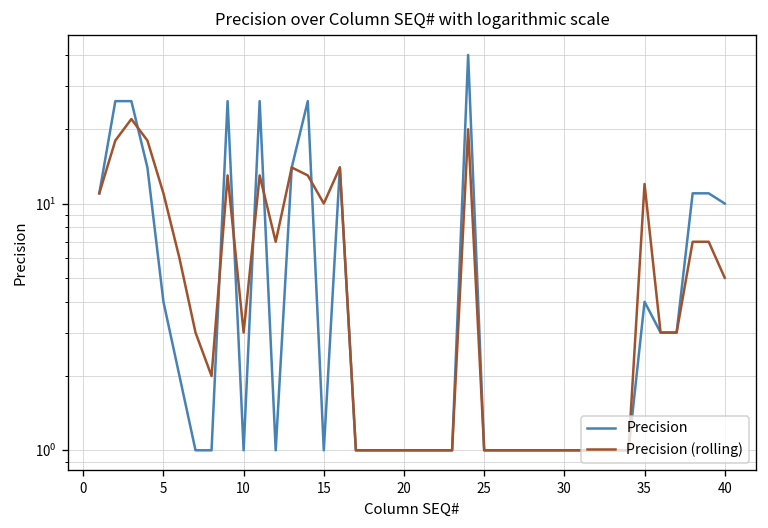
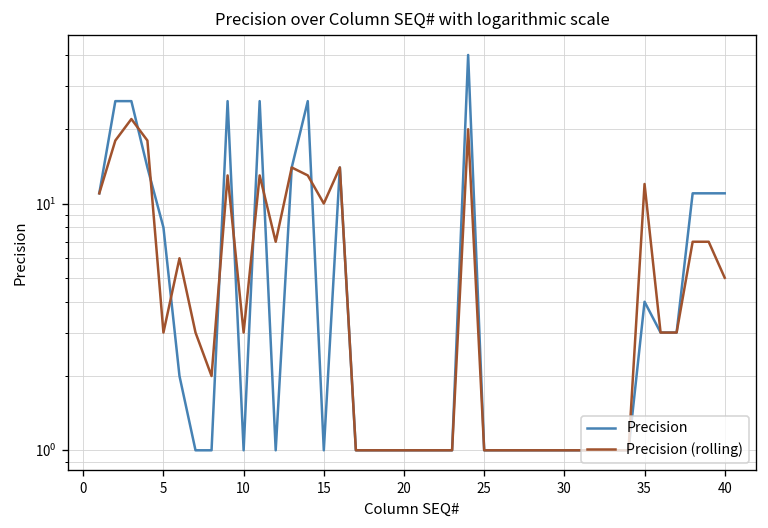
Precision, 5: 4 -> 8
Precision (rolling), 5: 11 -> 3
Precision, 40: 10 -> 11
